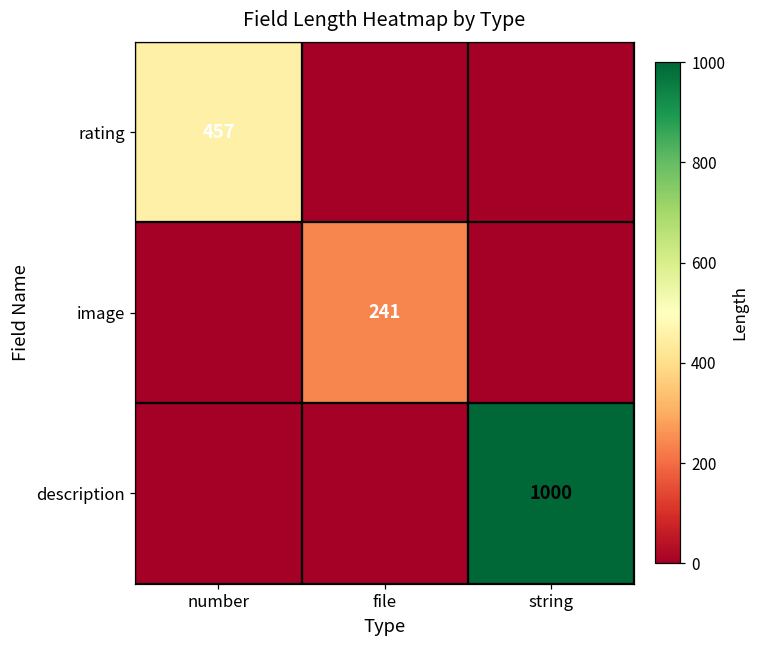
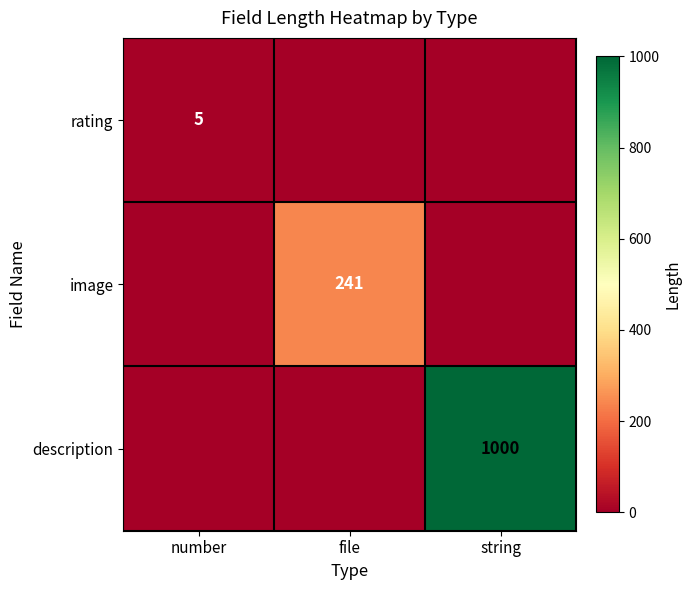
rating, number: 457 -> 5
